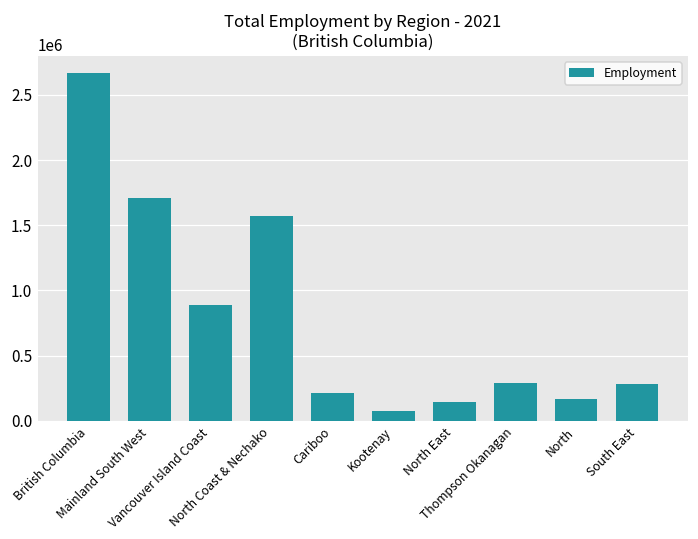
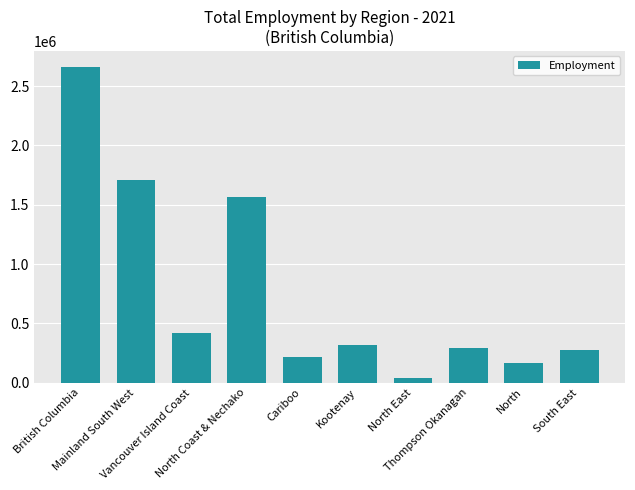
Vancouver Island Coast: 890000 -> 410000
Kootenay: 80000 -> 310000
North East: 140000 -> 40000
